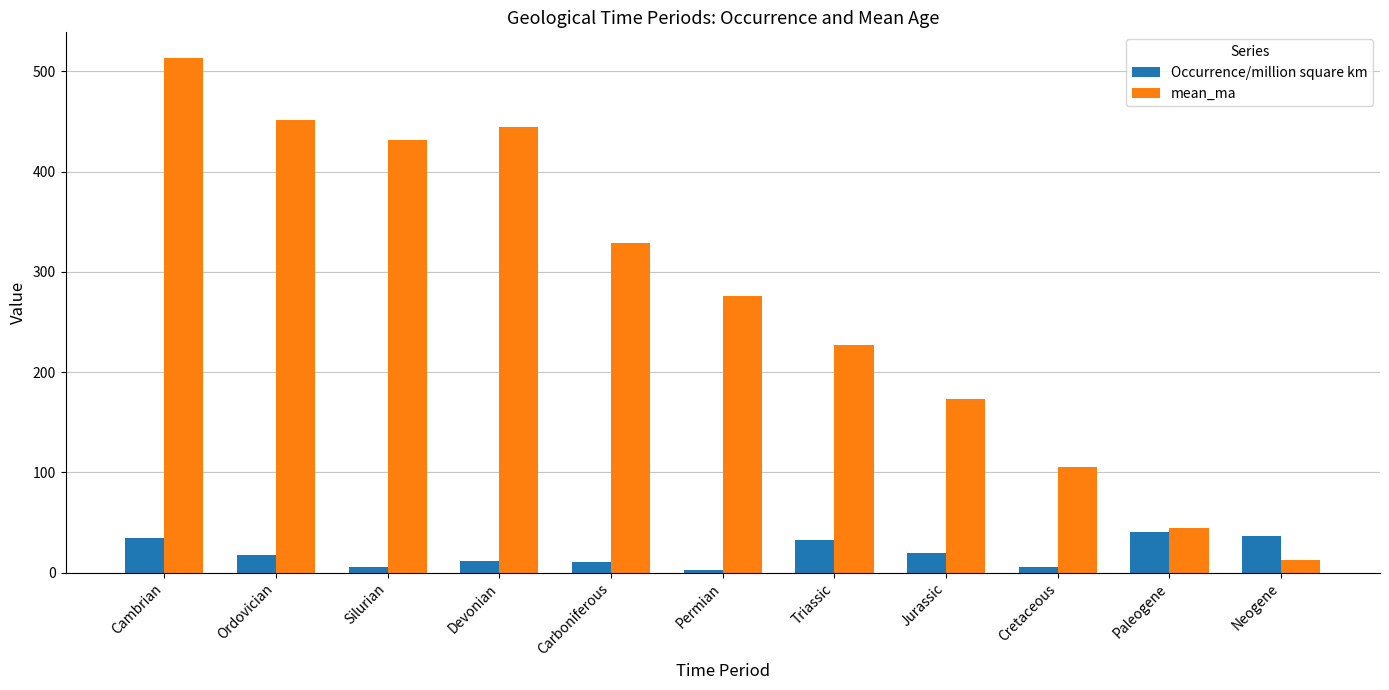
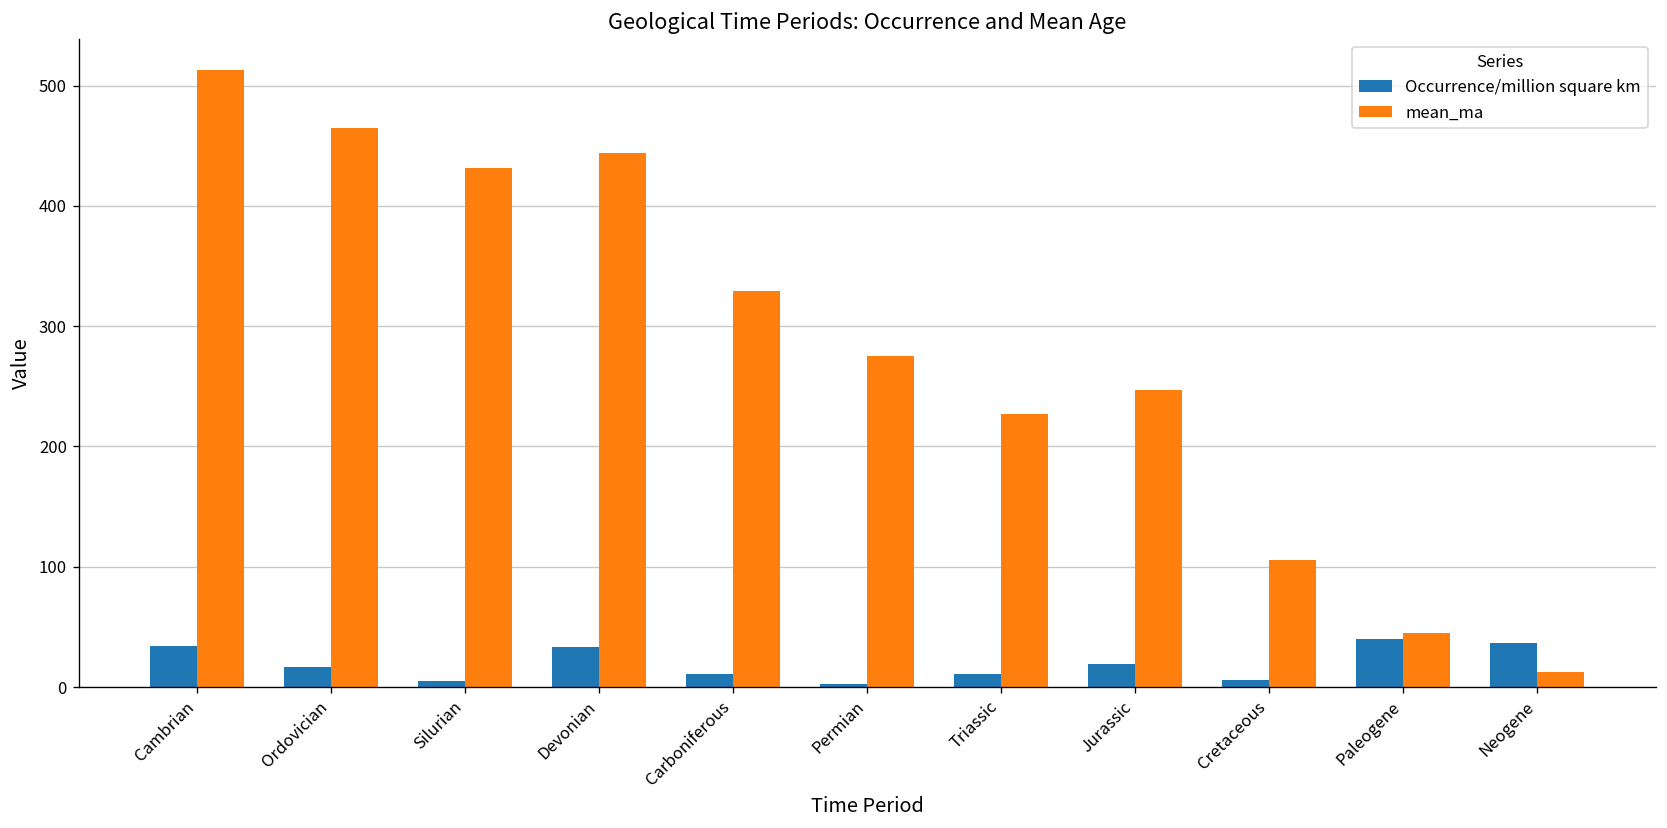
mean_ma, Ordovician: 451 -> 464
Occurrence/million square km, Devonian: 11 -> 33
Occurrence/million square km, Triassic: 32 -> 11
mean_ma, Jurassic: 173 -> 247
